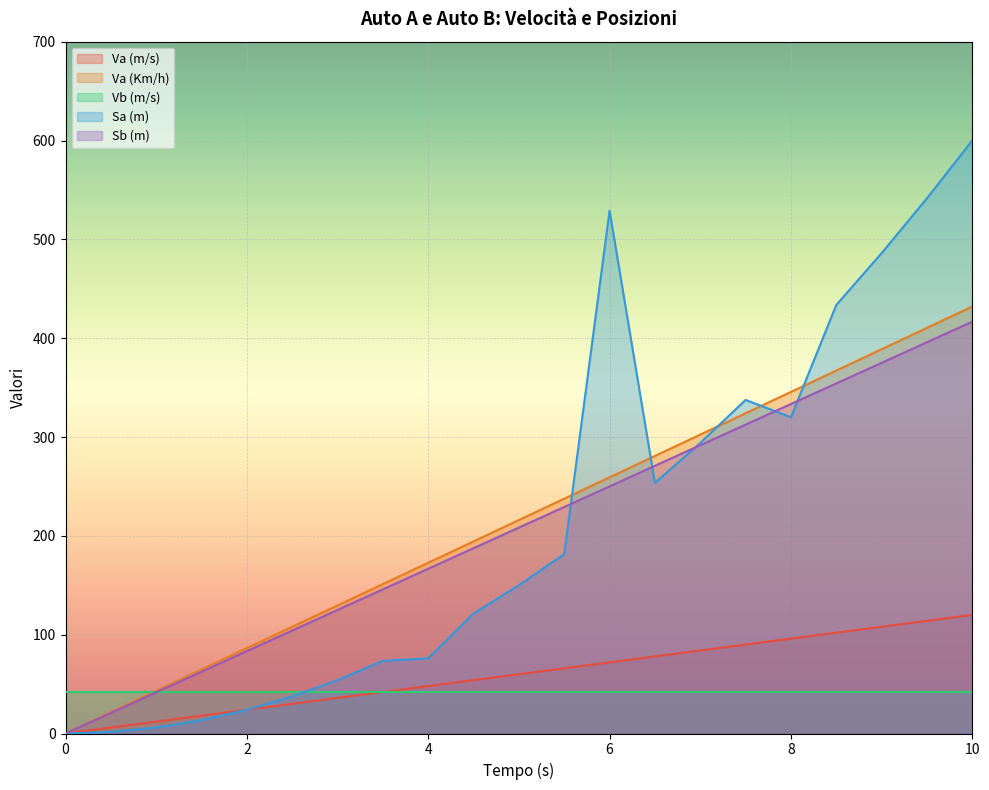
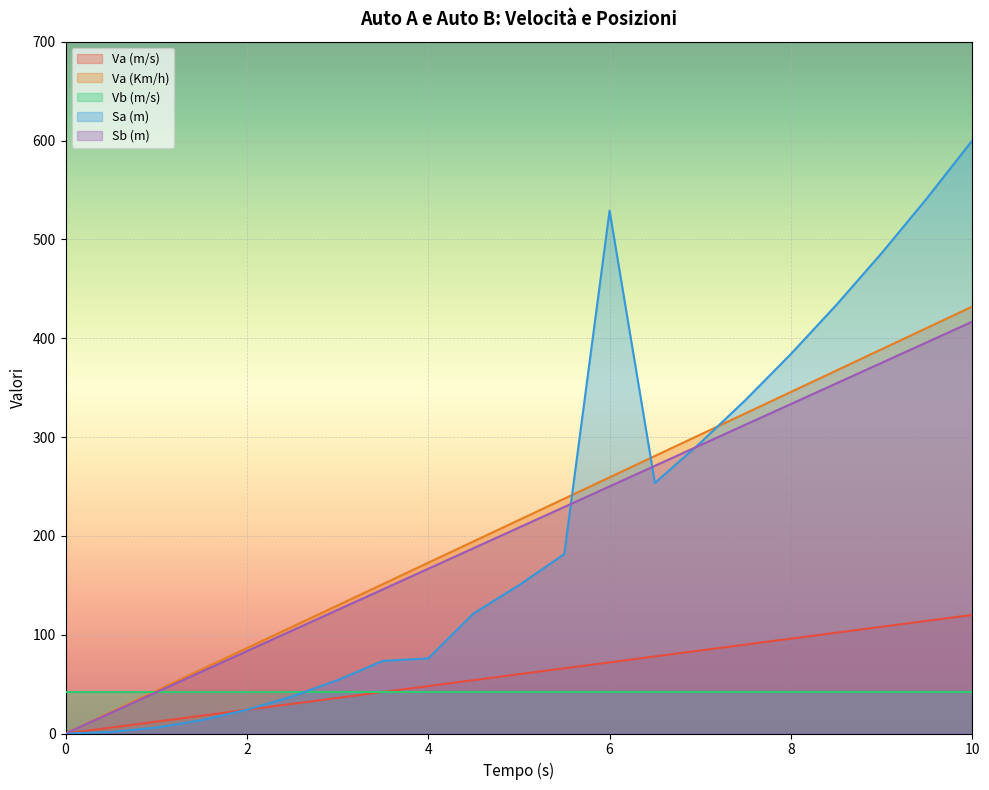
Sa (m), 8: 320 -> 380
